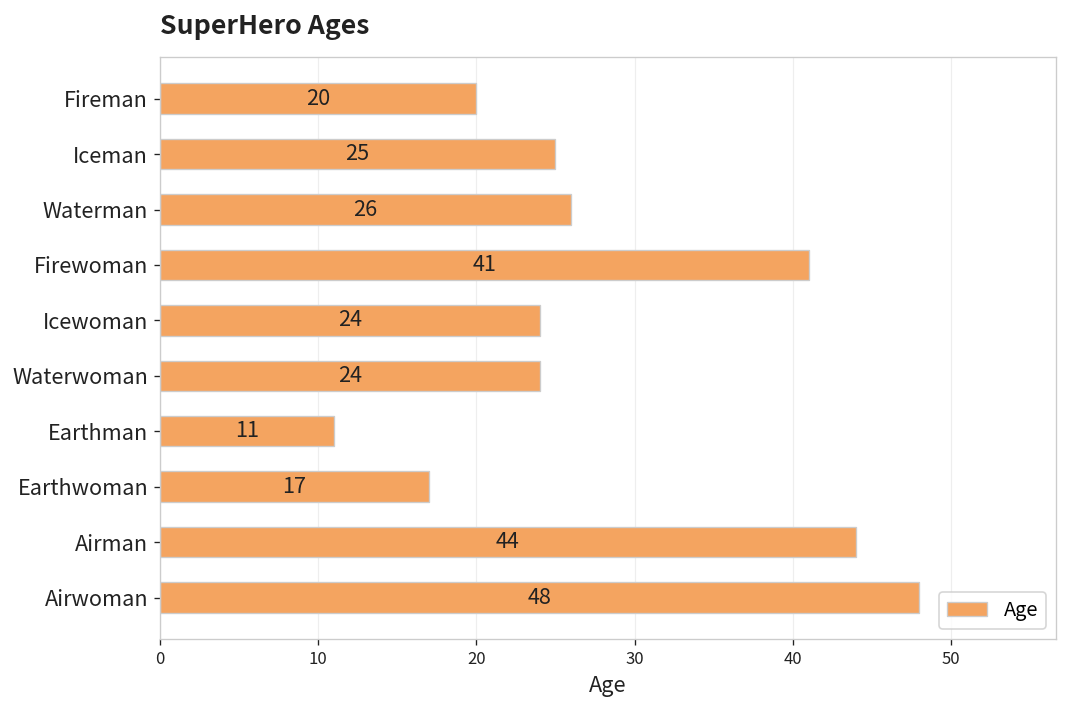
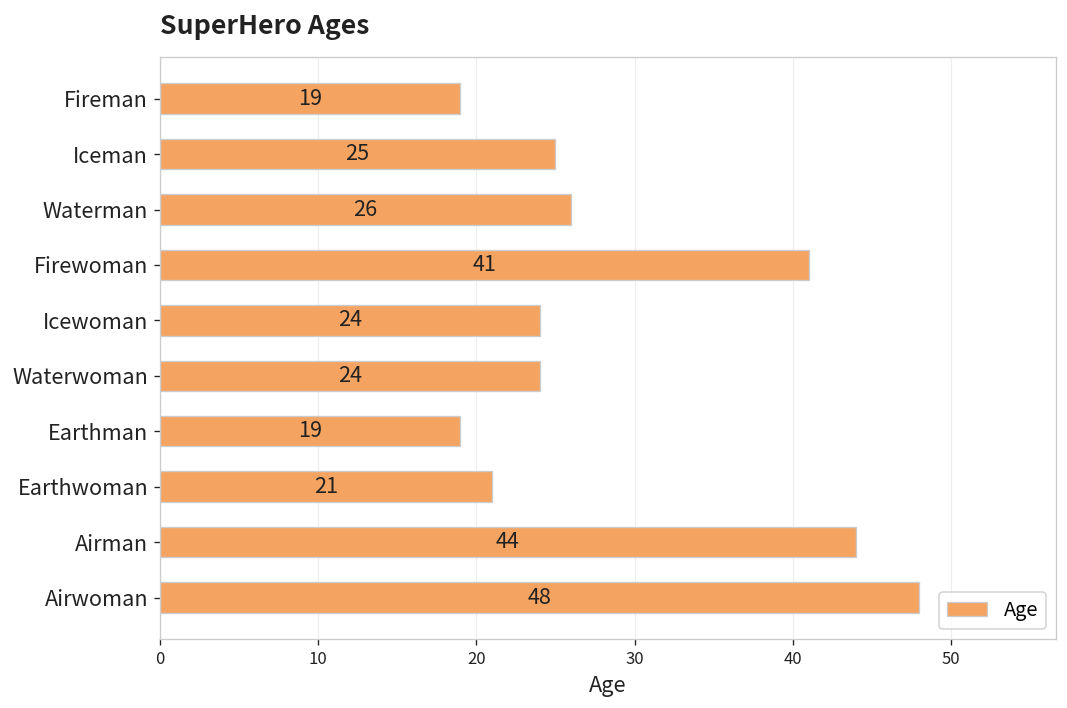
Fireman: 20 -> 19
Earthman: 11 -> 19
Earthwoman: 17 -> 21
